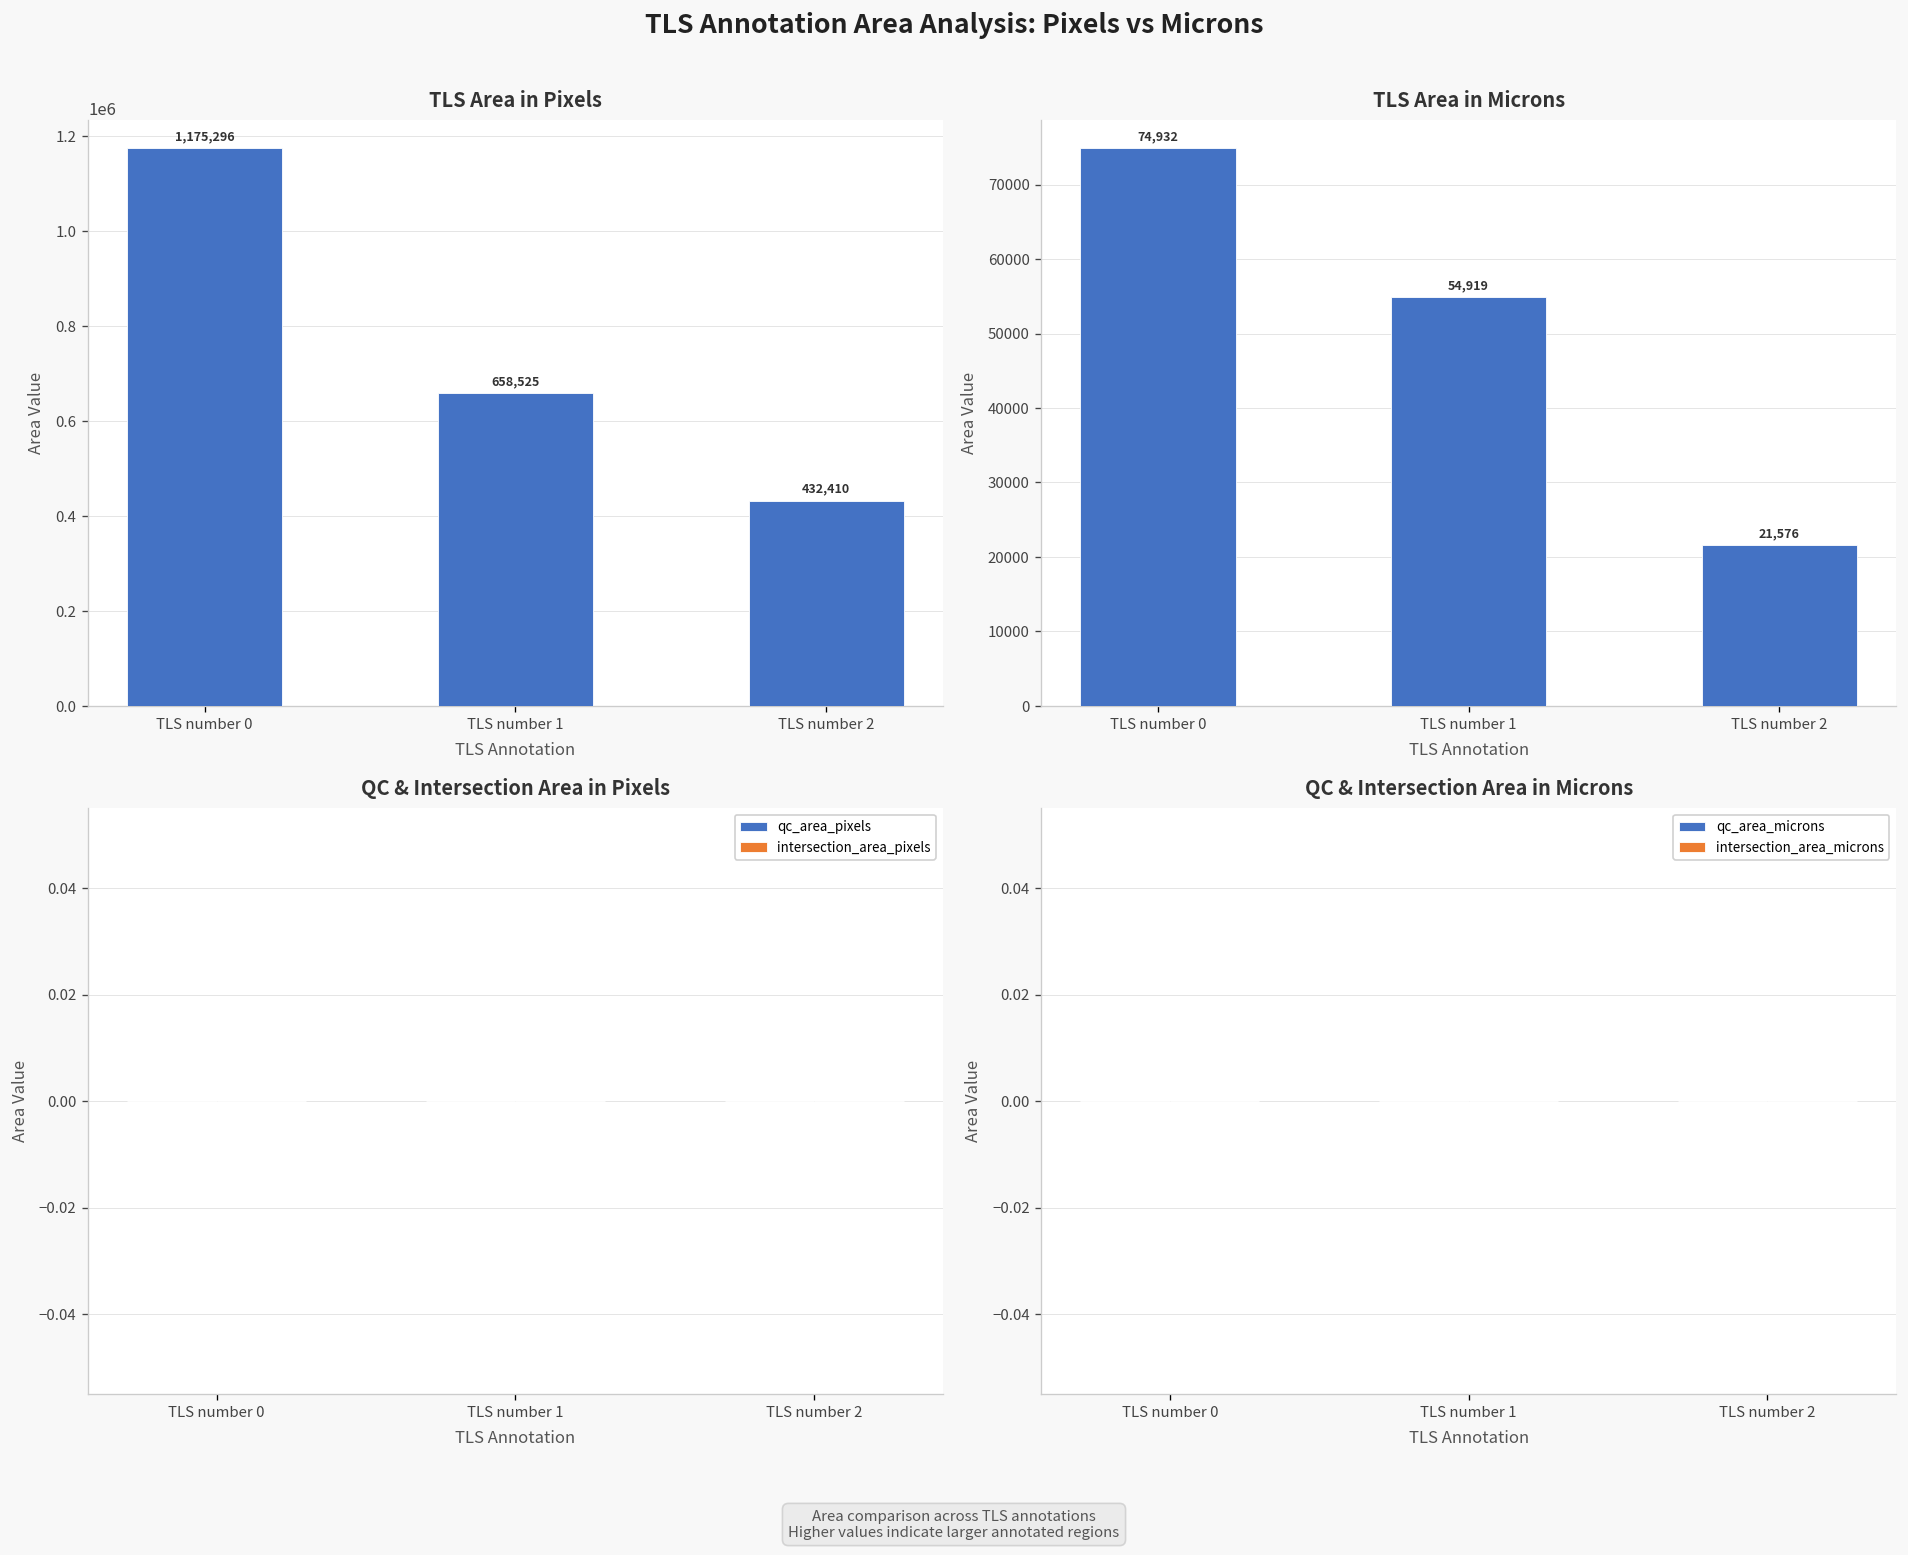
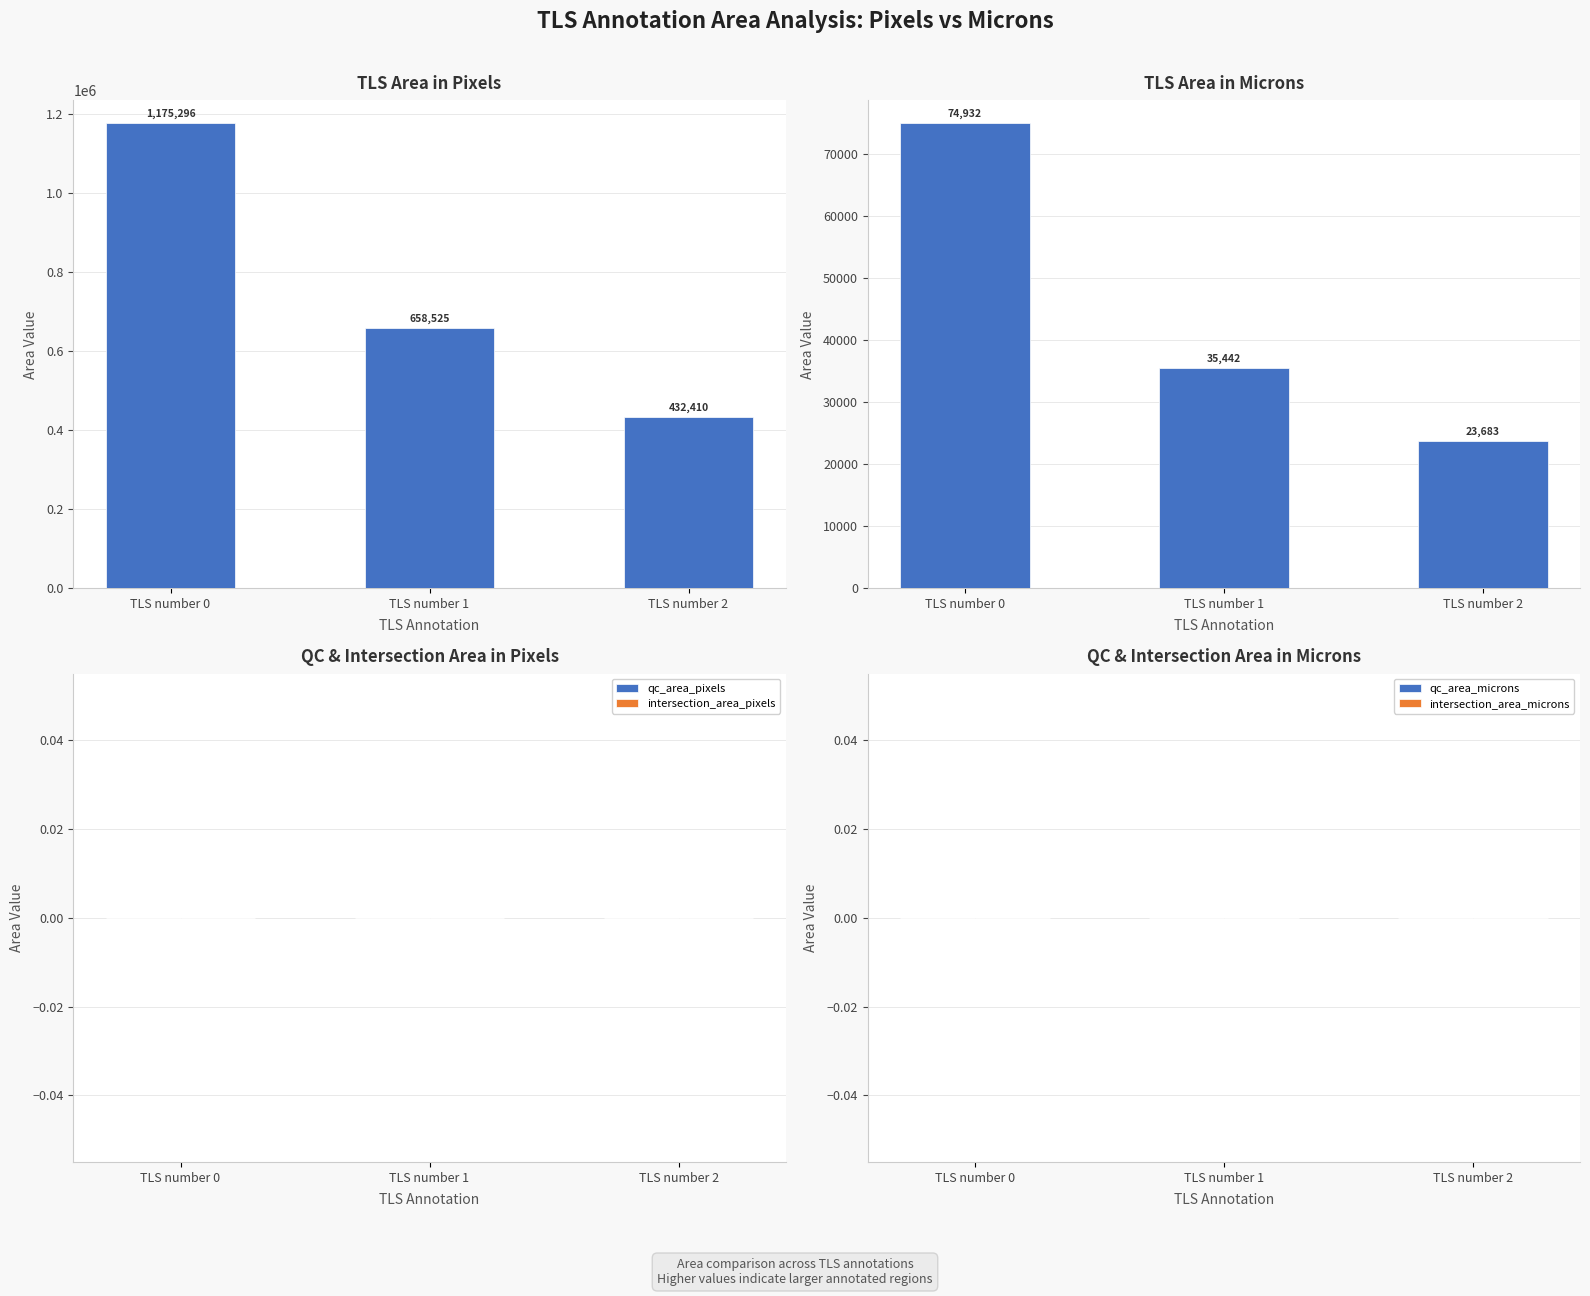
TLS Area in Microns, TLS number 1: 54,919 -> 35,442
TLS Area in Microns, TLS number 2: 21,576 -> 23,683
